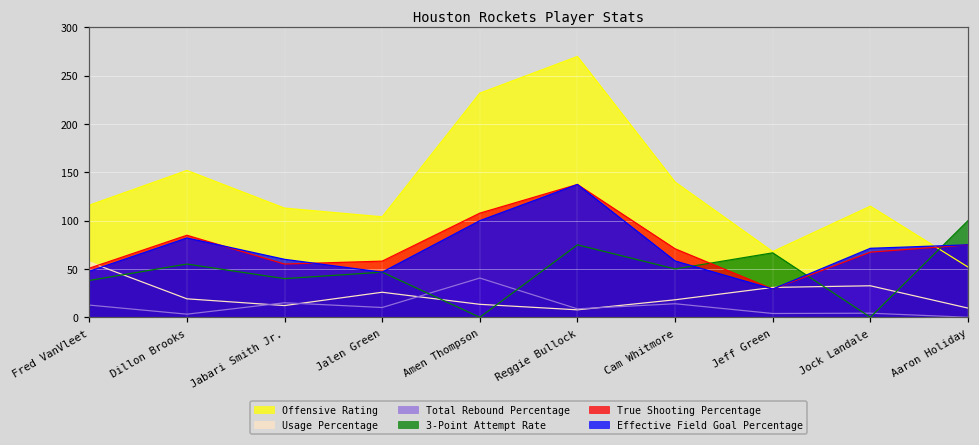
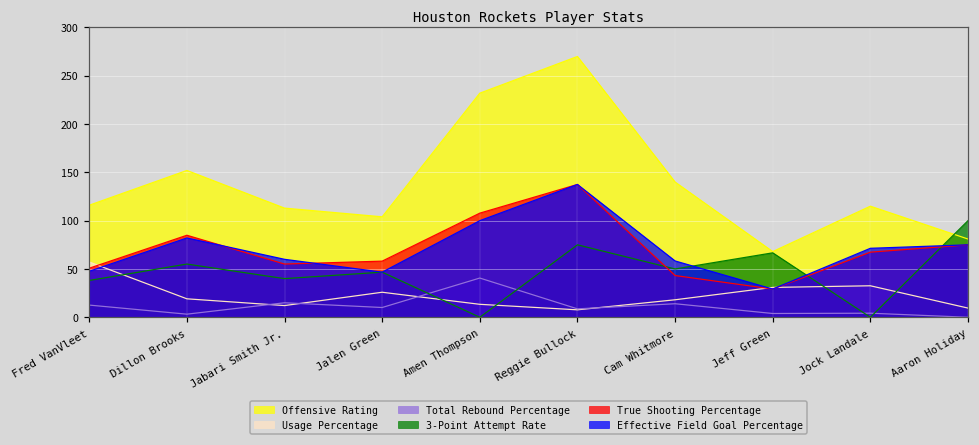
True Shooting Percentage, Cam Whitmore: 70 -> 40
Offensive Rating, Aaron Holiday: 50 -> 80
